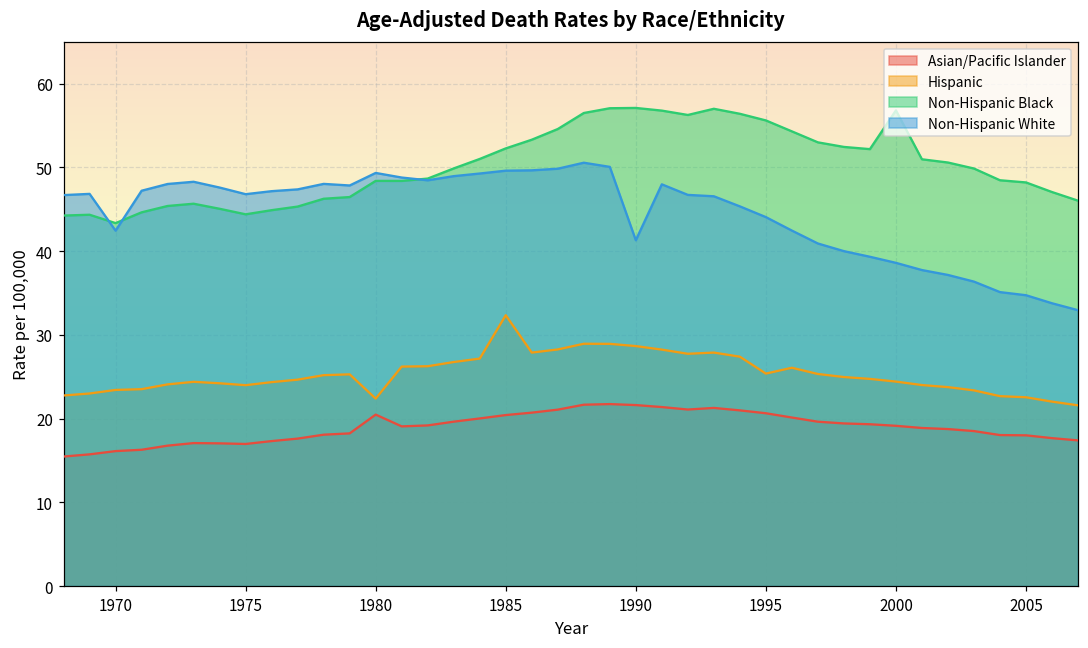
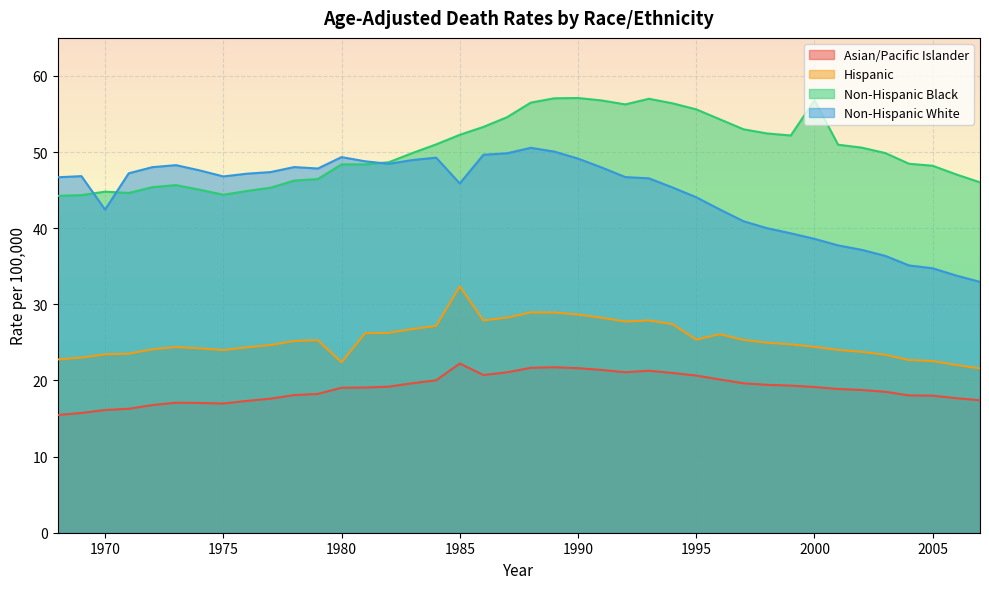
Non-Hispanic Black, 1970: 43 -> 45
Asian/Pacific Islander, 1980: 20 -> 19
Asian/Pacific Islander, 1985: 20 -> 22
Non-Hispanic White, 1985: 50 -> 46
Non-Hispanic White, 1990: 41 -> 49
